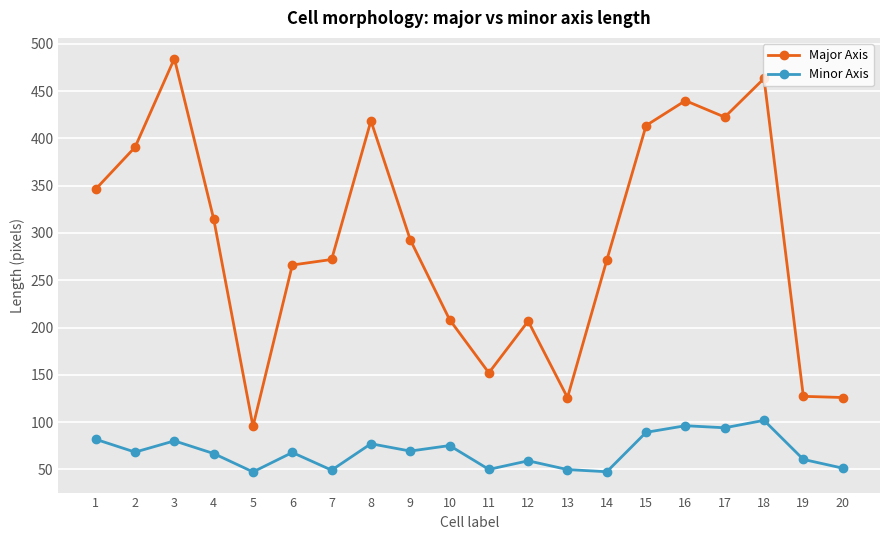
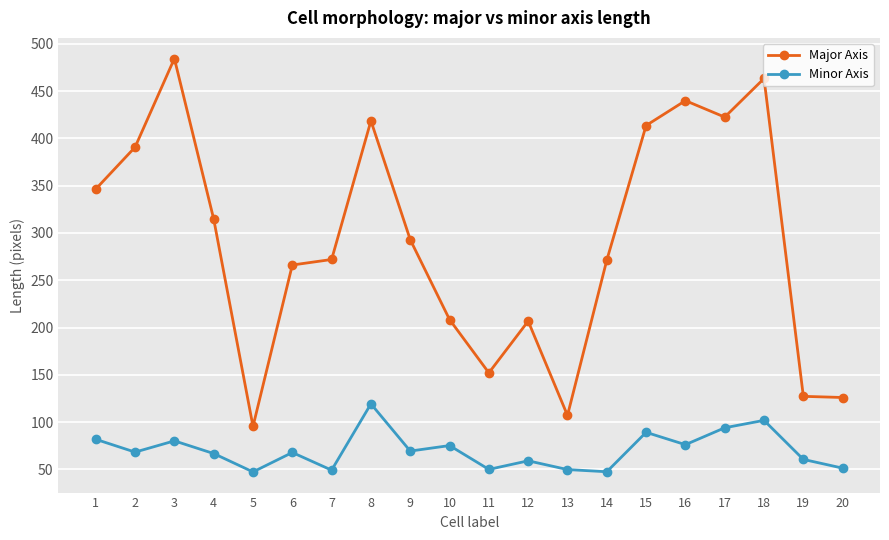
Minor Axis, 8: 80 -> 120
Major Axis, 13: 130 -> 110
Minor Axis, 16: 100 -> 80
